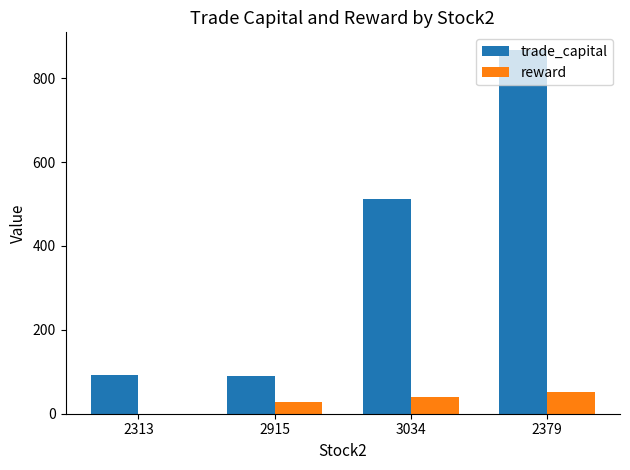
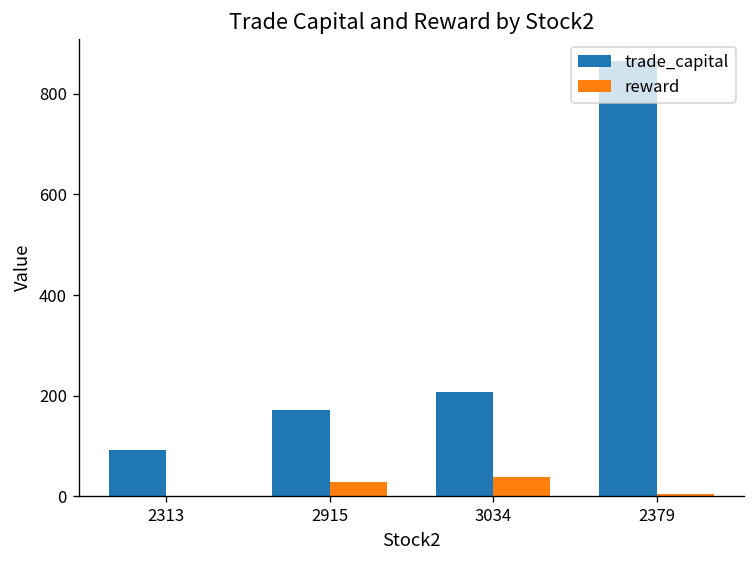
trade_capital, 2915: 90 -> 170
trade_capital, 3034: 510 -> 210
reward, 2379: 50 -> 10
